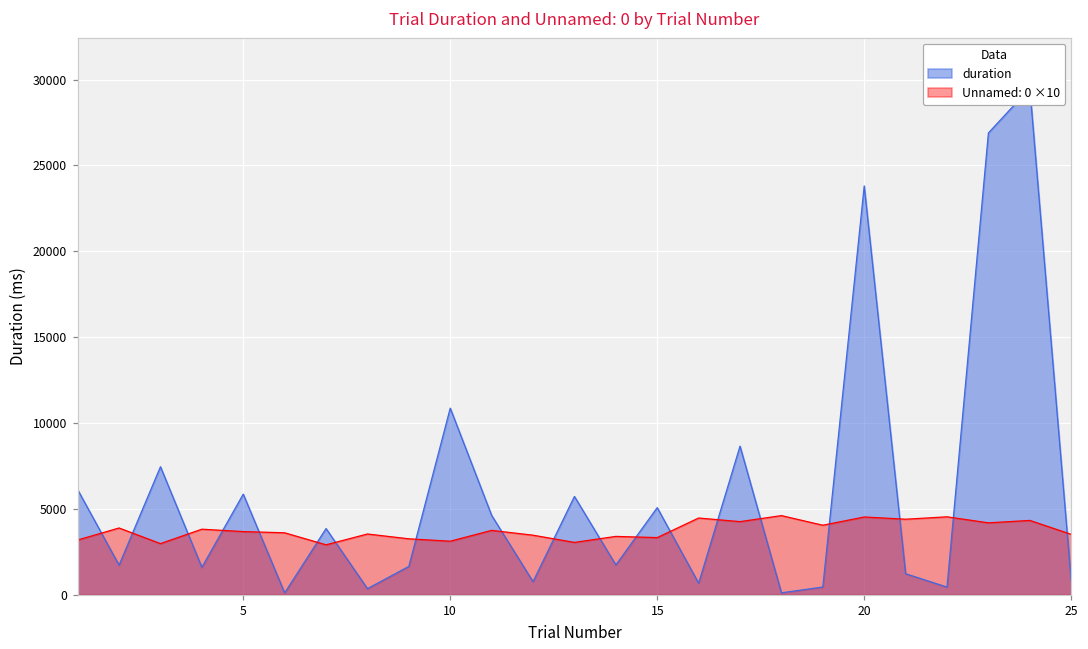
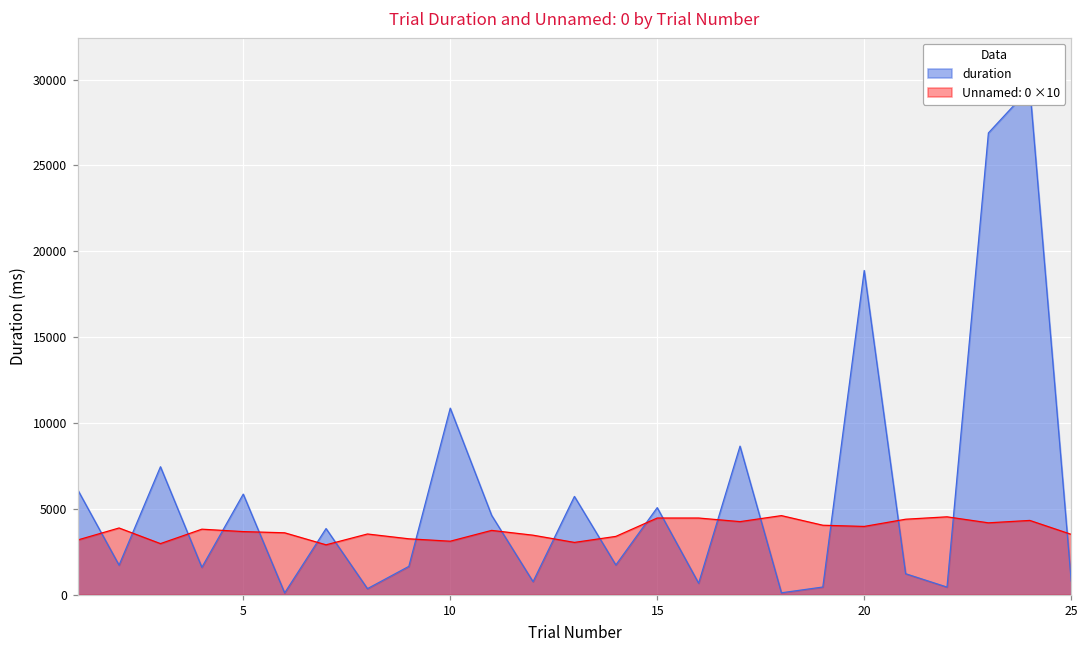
Unnamed: 0 ×10, 15: 3300 -> 4500
duration, 20: 23800 -> 18900
Unnamed: 0 ×10, 20: 4500 -> 4000
